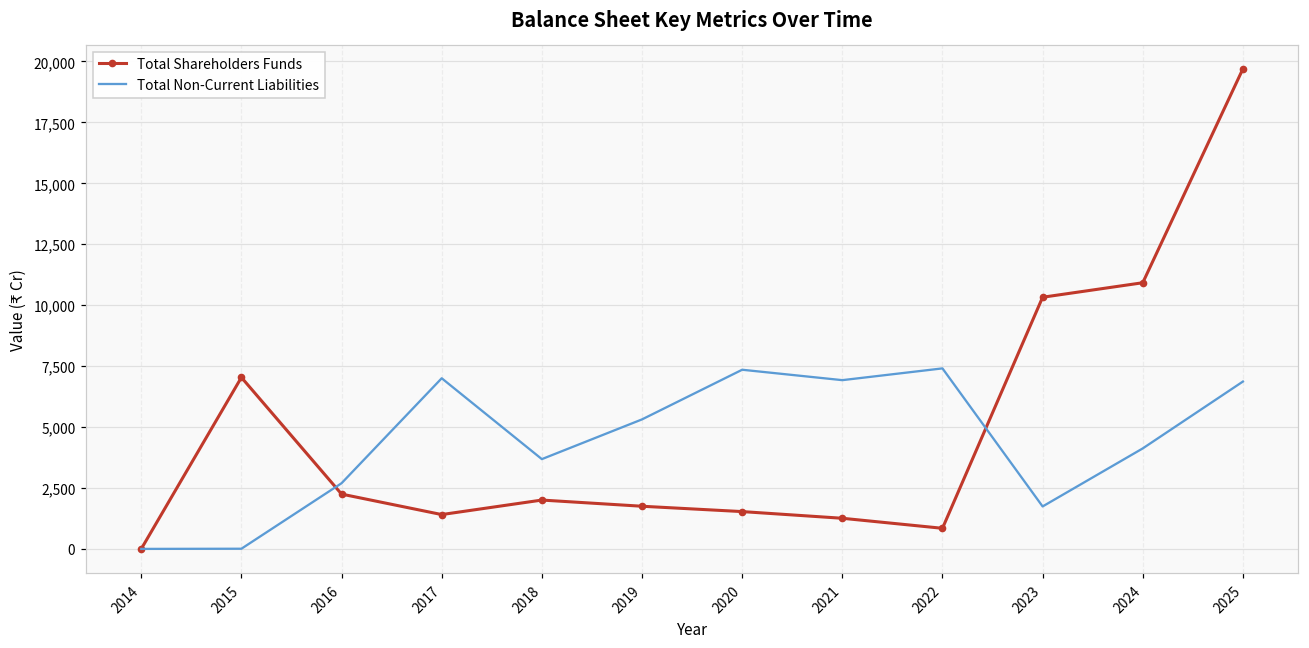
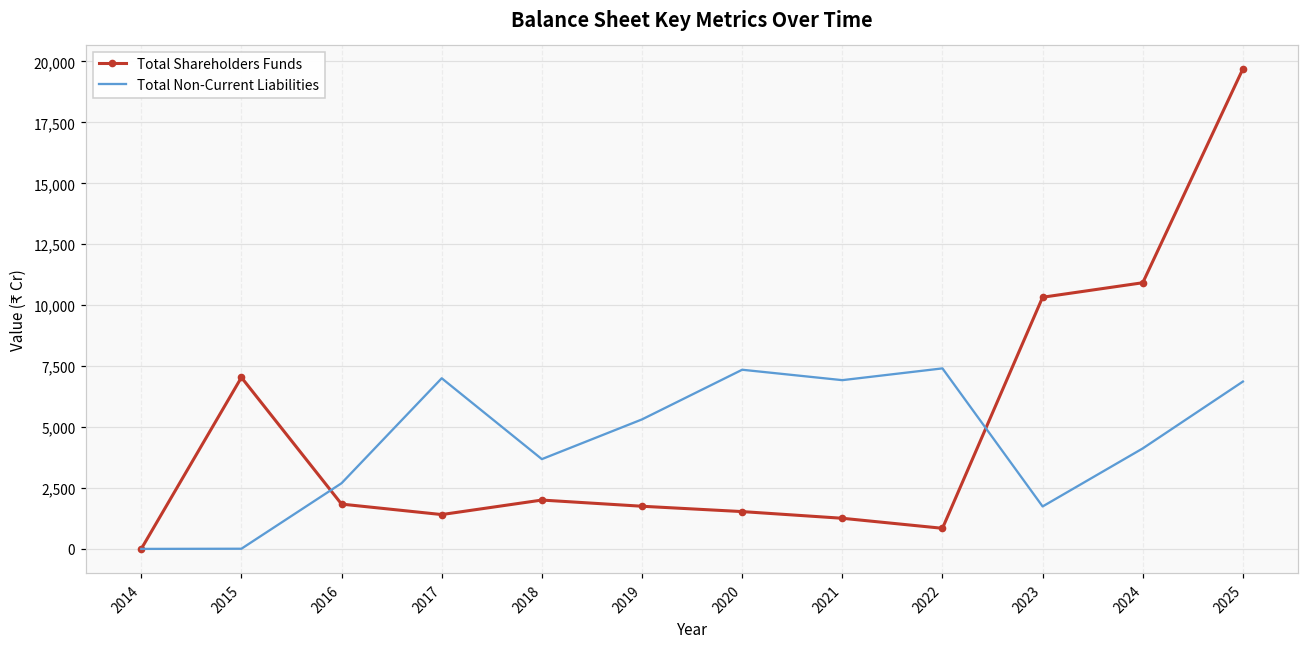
Total Shareholders Funds, 2016: 2,200 -> 1,800
